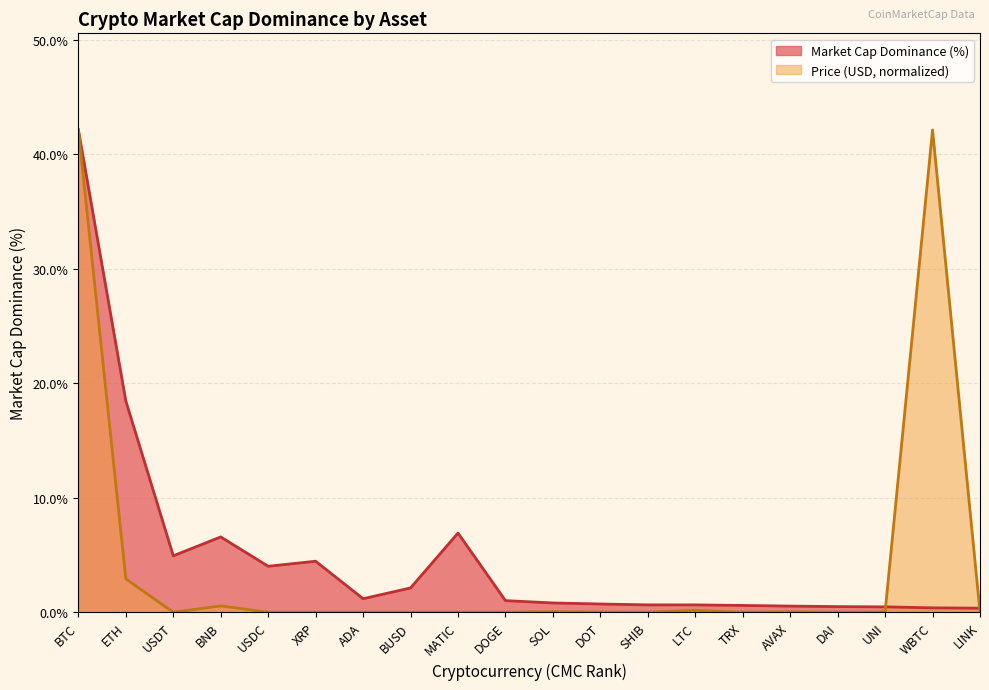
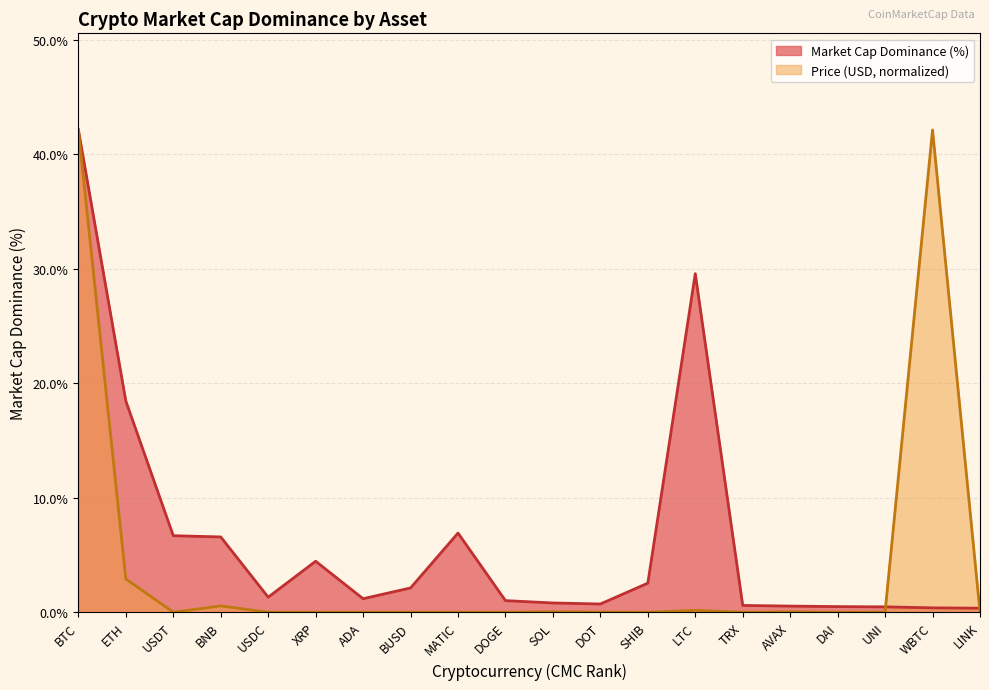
Market Cap Dominance (%), USDT: 4.9% -> 6.7%
Market Cap Dominance (%), USDC: 4.0% -> 1.3%
Market Cap Dominance (%), SHIB: 0.6% -> 2.5%
Market Cap Dominance (%), LTC: 0.6% -> 29.6%
